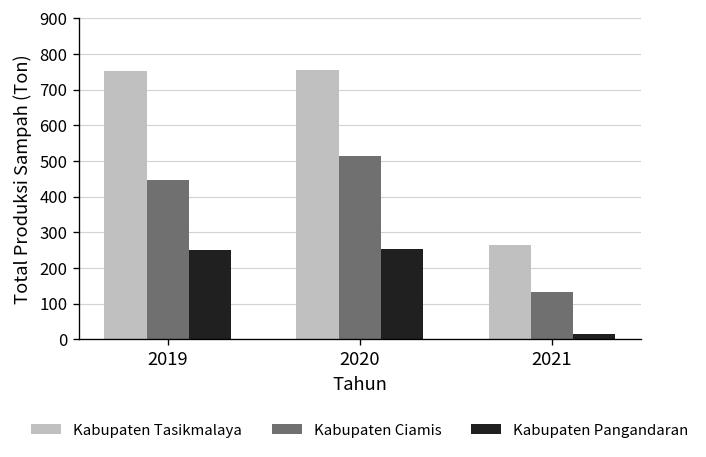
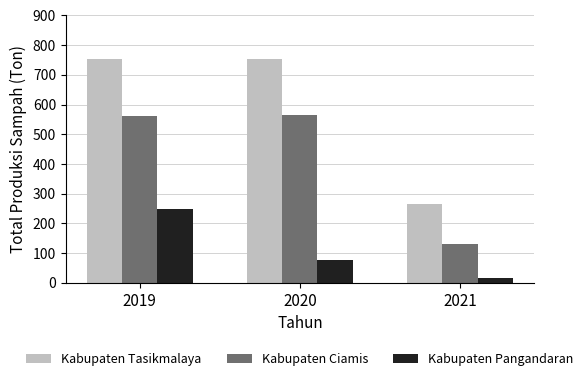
Kabupaten Ciamis, 2019: 450 -> 560
Kabupaten Ciamis, 2020: 510 -> 560
Kabupaten Pangandaran, 2020: 250 -> 80
